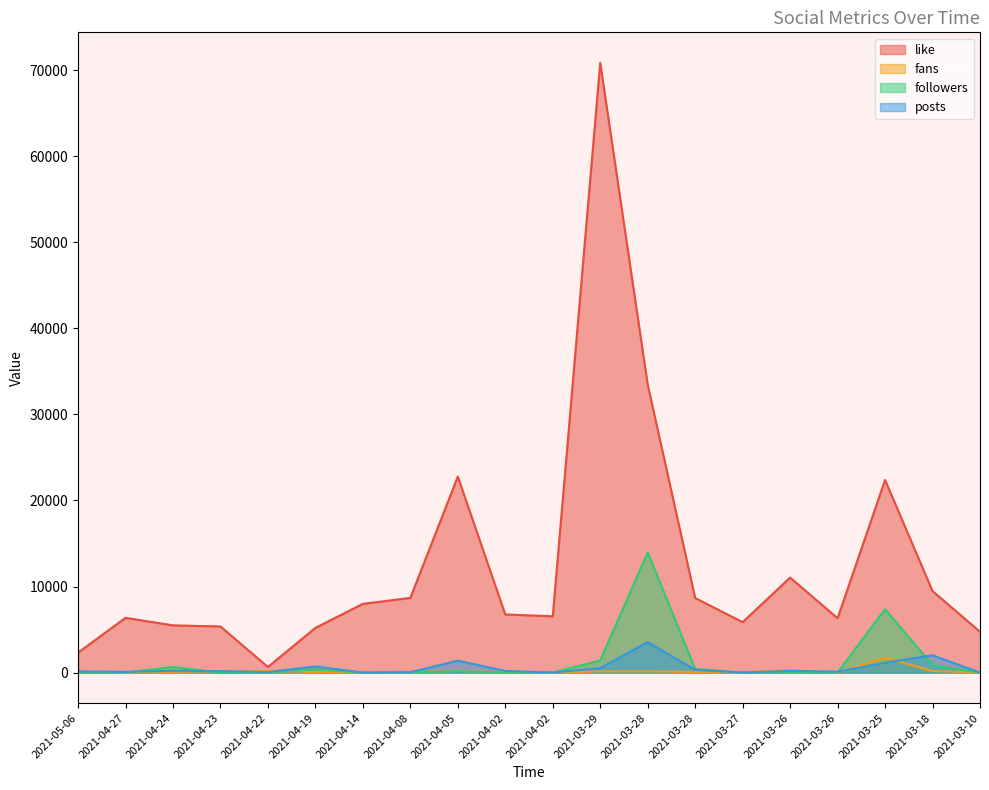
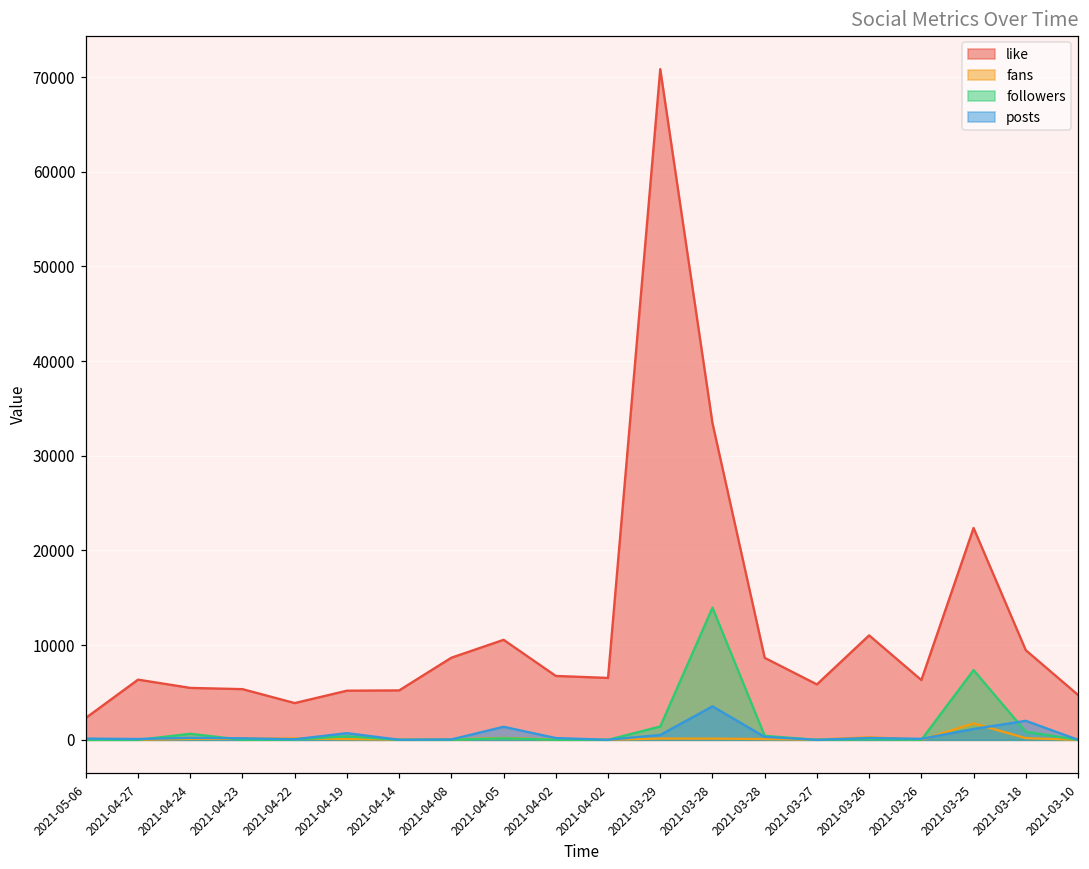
like, 2021-04-22: 1000 -> 4000
like, 2021-04-14: 8000 -> 5000
like, 2021-04-05: 23000 -> 11000
